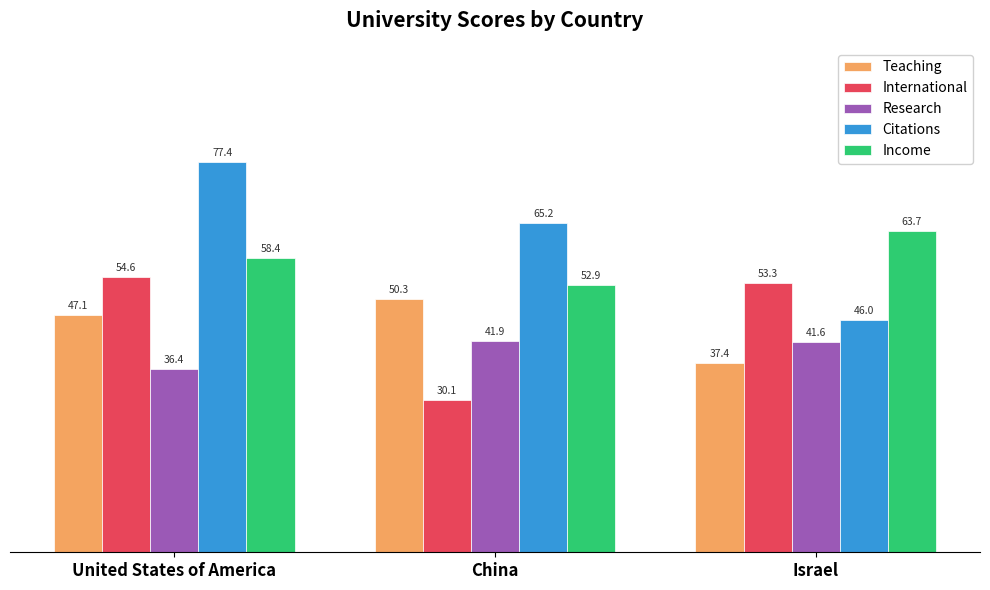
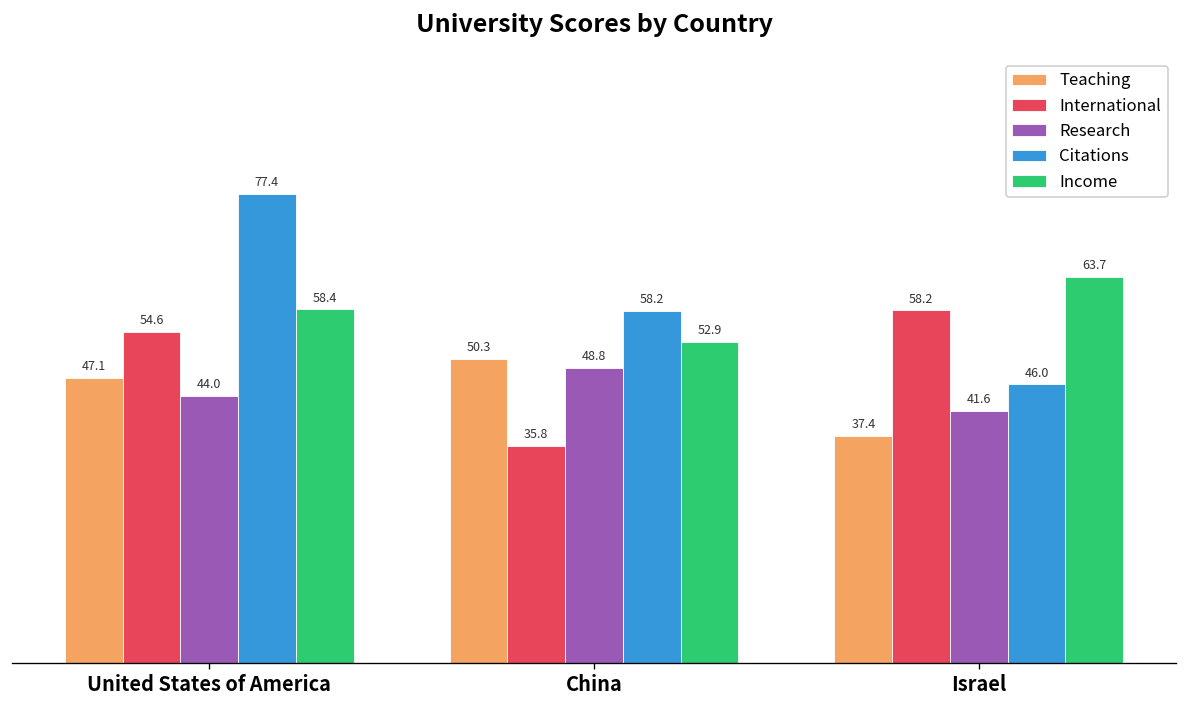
Research, United States of America: 36.4 -> 44.0
International, China: 30.1 -> 35.8
Research, China: 41.9 -> 48.8
Citations, China: 65.2 -> 58.2
International, Israel: 53.3 -> 58.2
